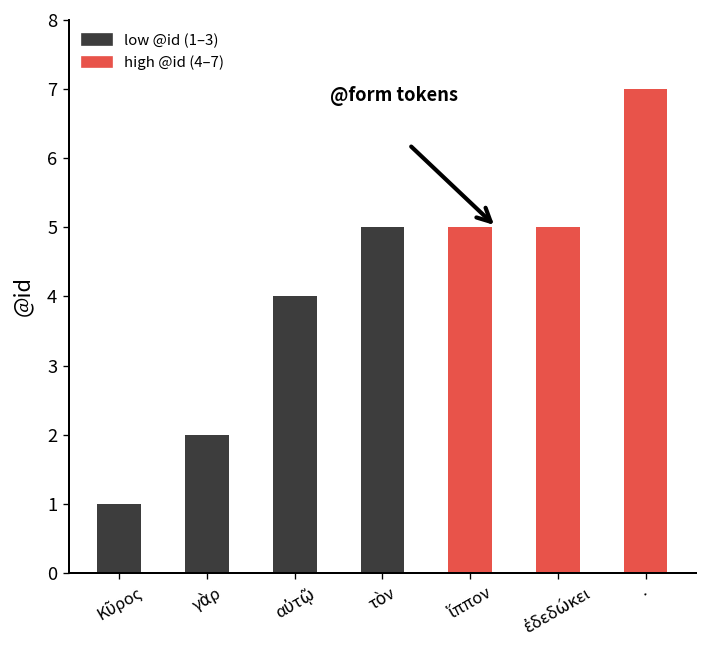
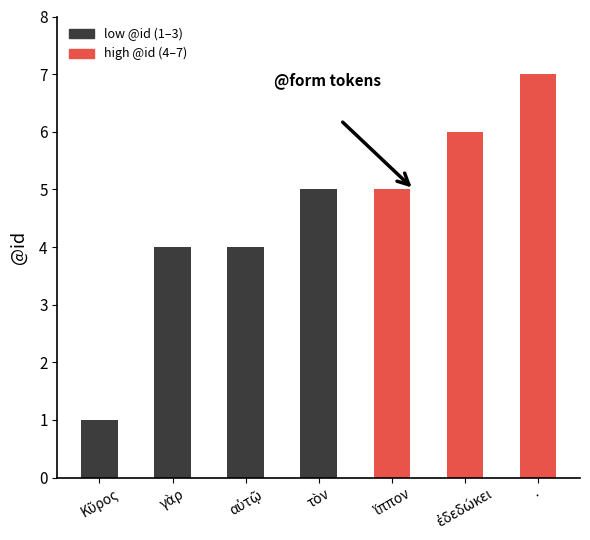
γὰρ: 2 -> 4
ἐδεδώκει: 5 -> 6
